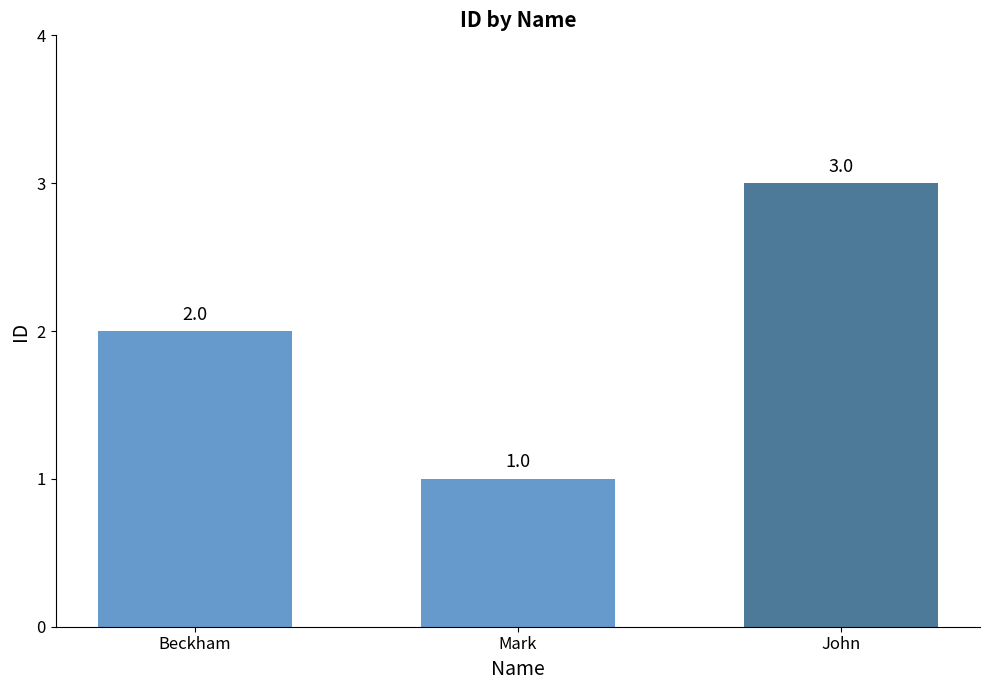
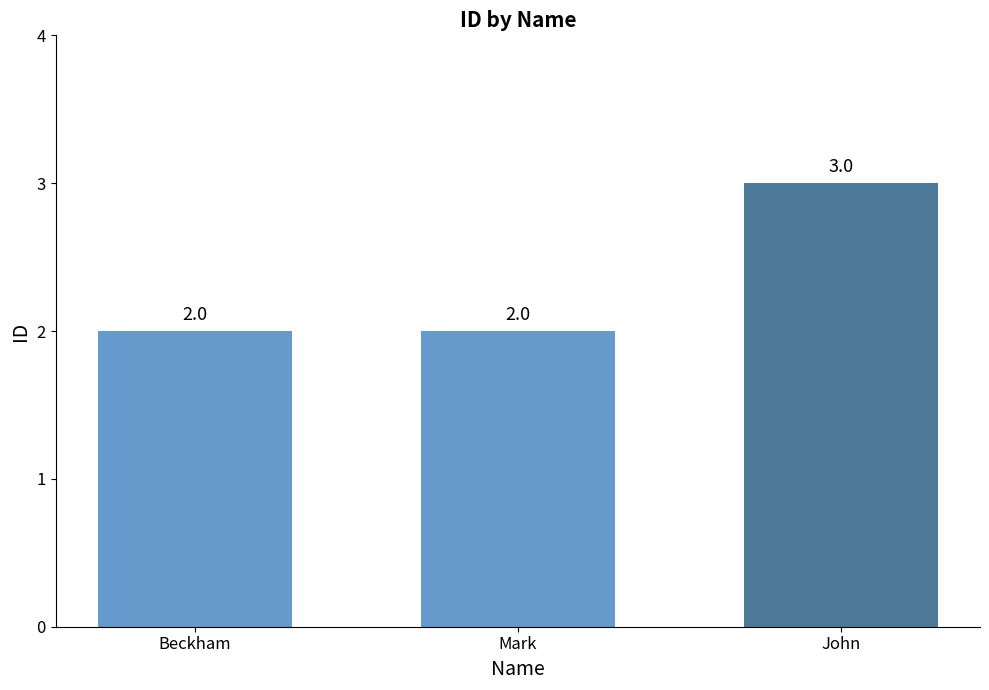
Mark: 1.0 -> 2.0
